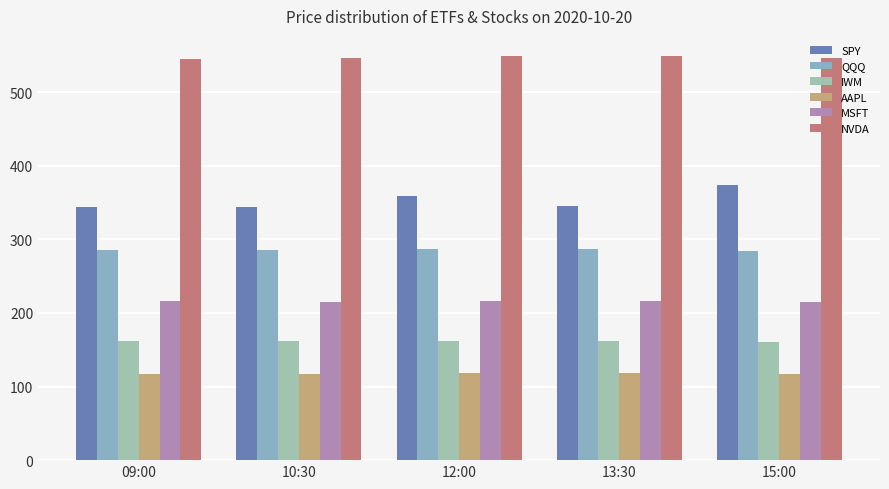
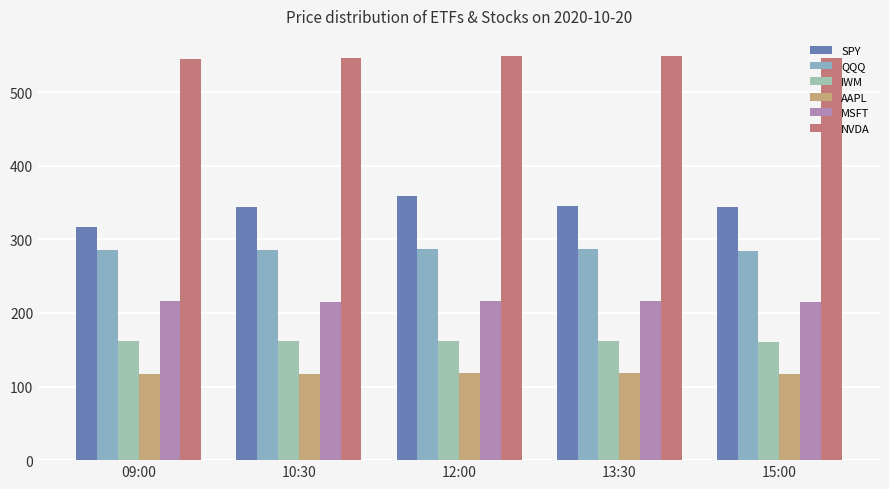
SPY, 09:00: 340 -> 320
SPY, 15:00: 370 -> 340
